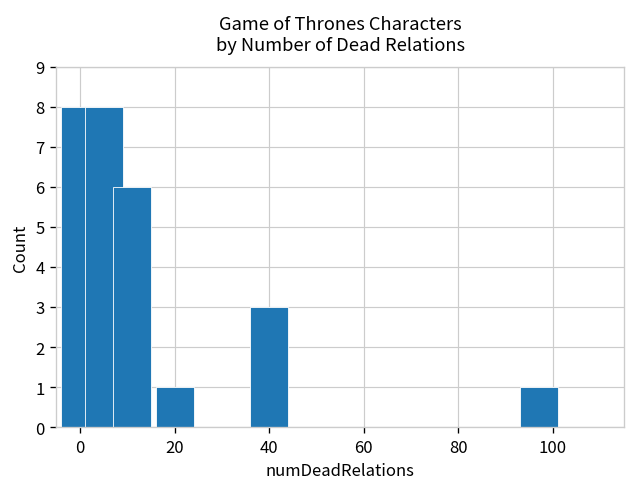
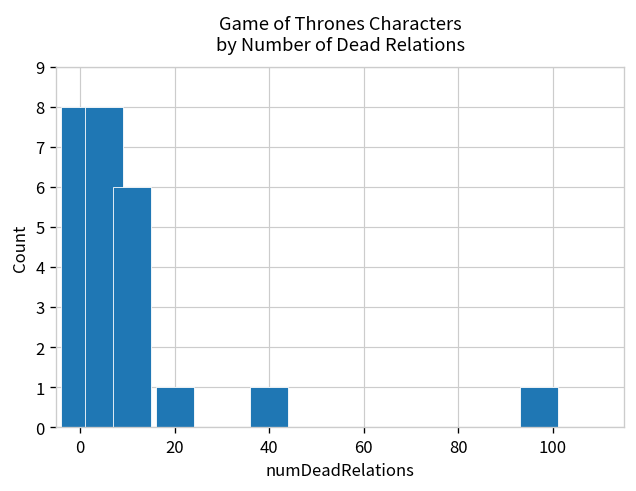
40: 3 -> 1
